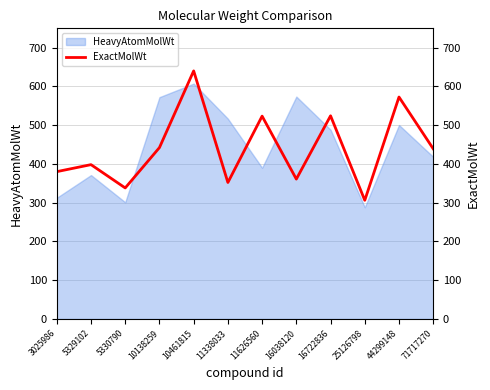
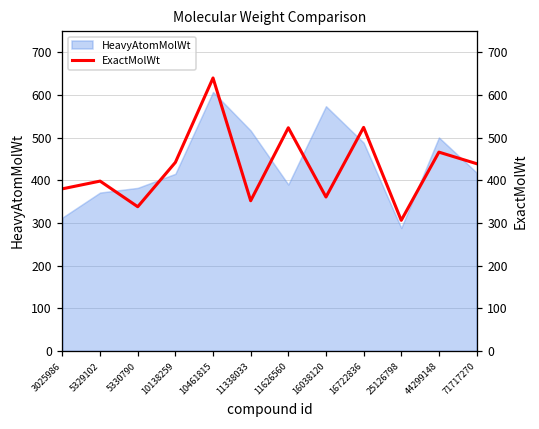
HeavyAtomMolWt, 5330790: 300 -> 380
HeavyAtomMolWt, 10138259: 570 -> 420
ExactMolWt, 44299148: 570 -> 470
